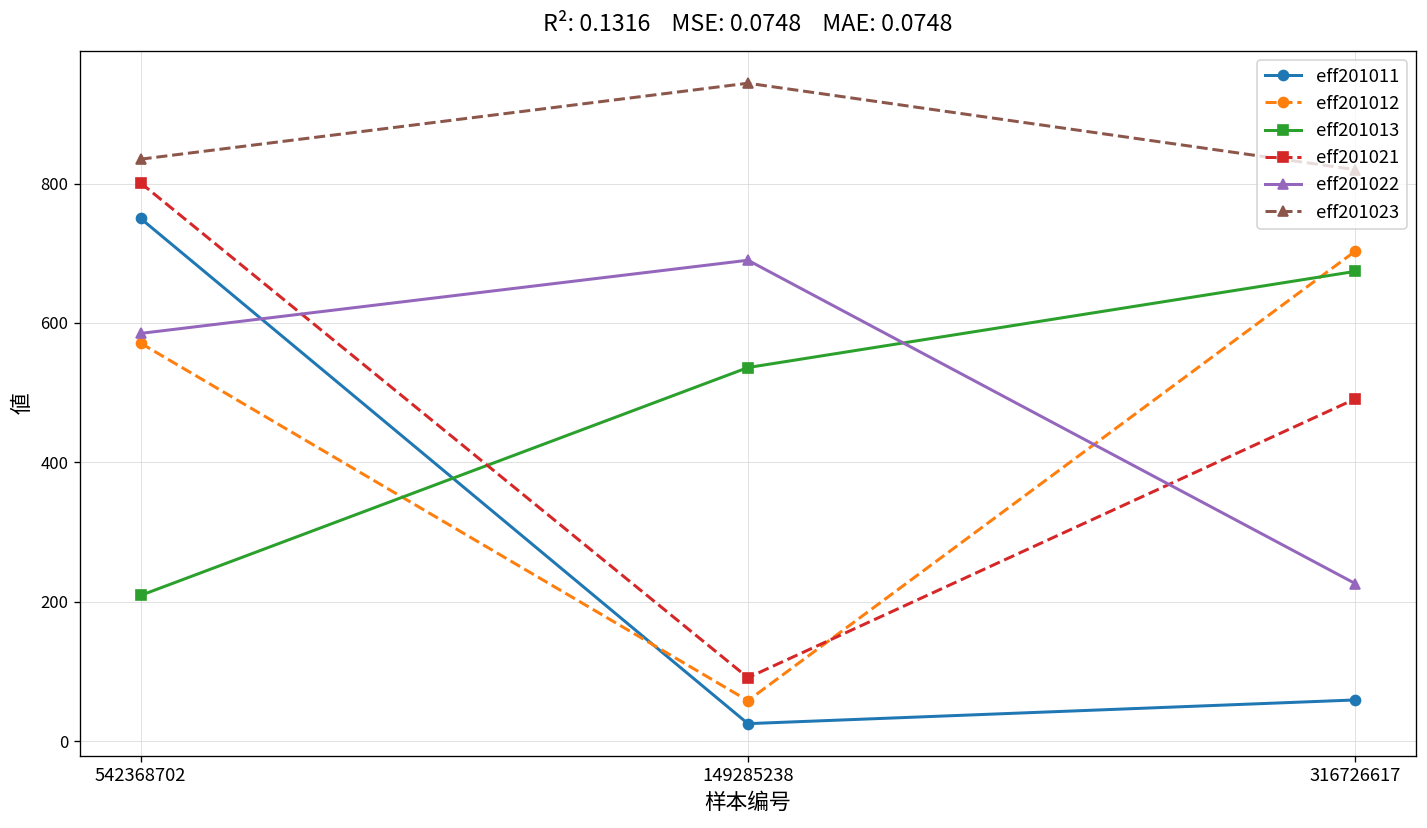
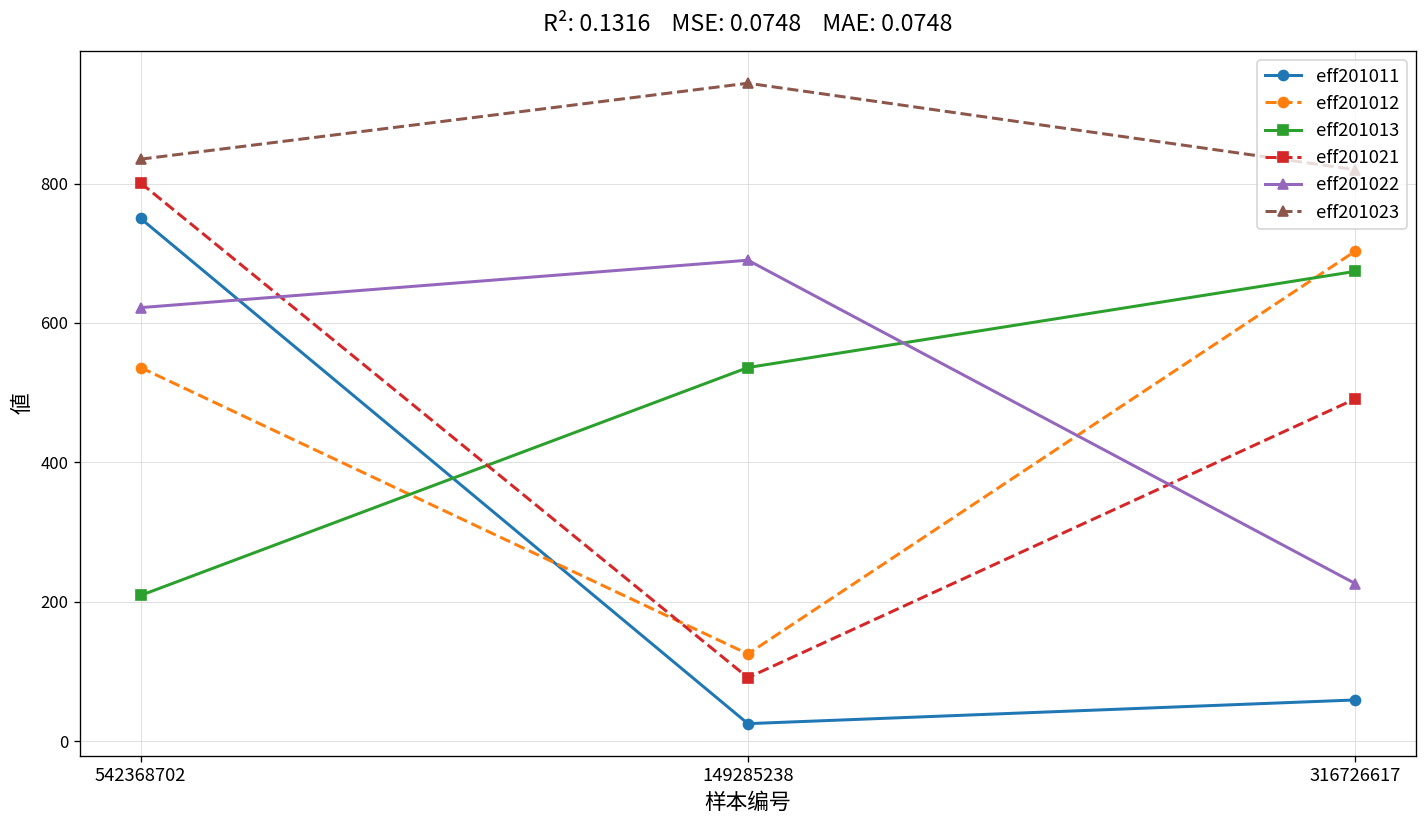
eff201012, 542368702: 570 -> 540
eff201022, 542368702: 590 -> 620
eff201012, 149285238: 60 -> 130
